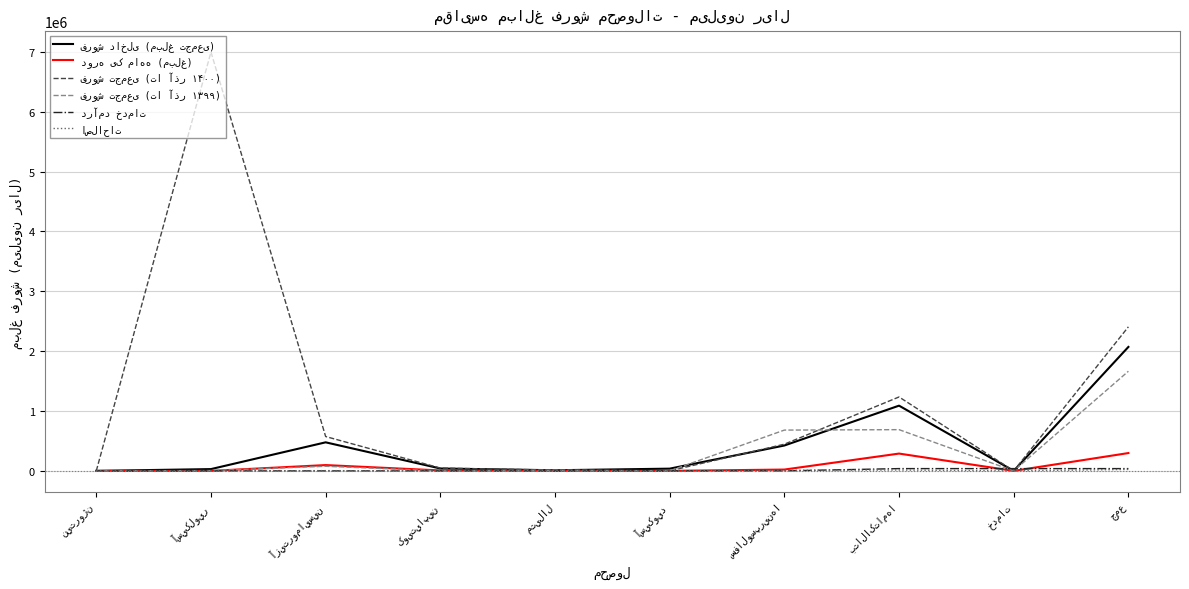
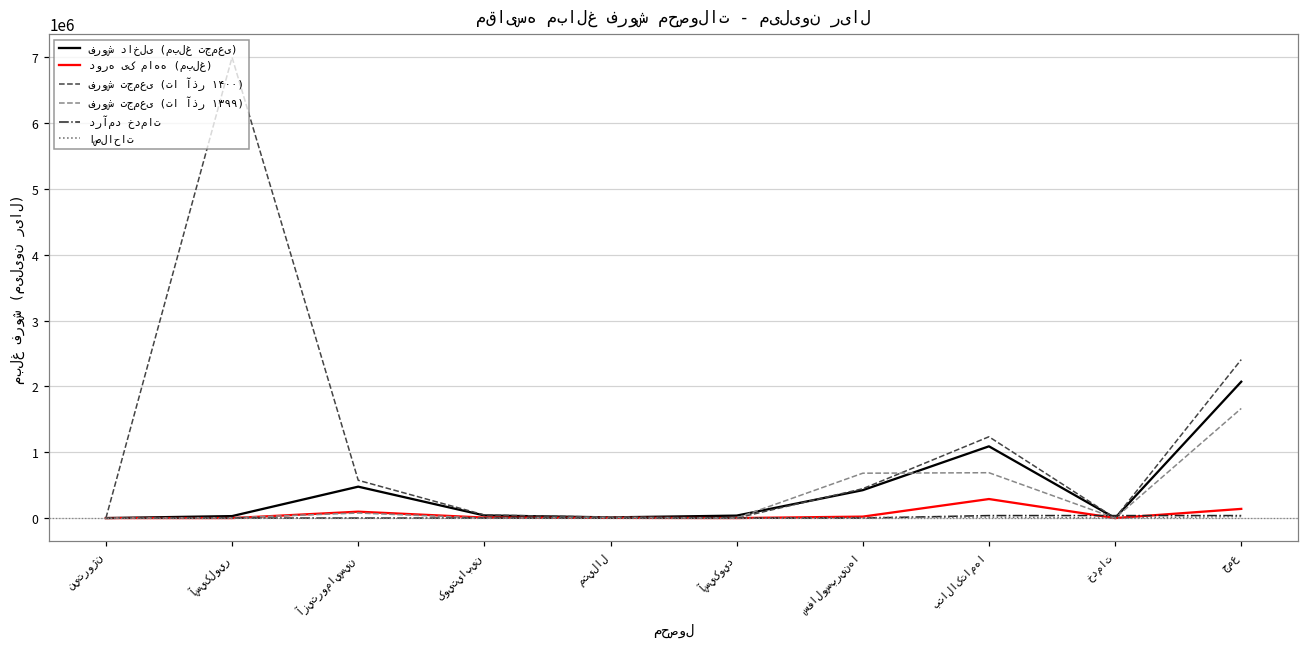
دوره یک ماهه (مبلغ), جمع: 300000 -> 100000
